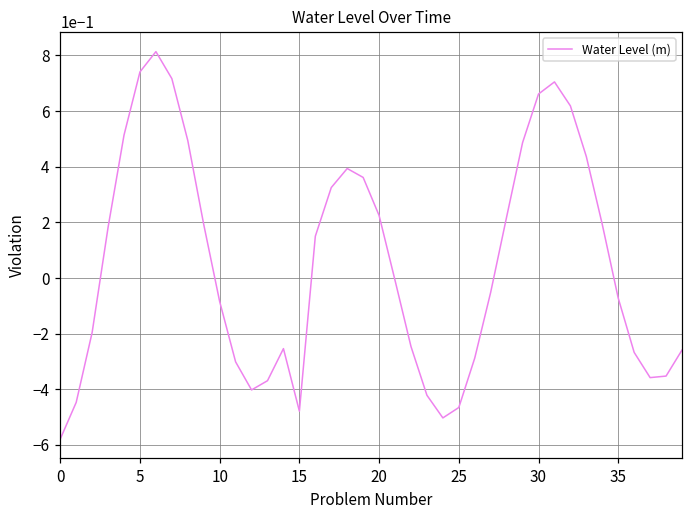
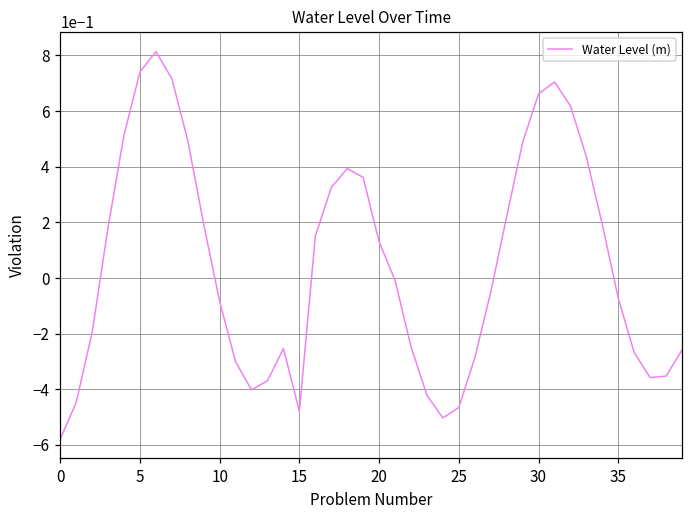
20: 0.22 -> 0.13
